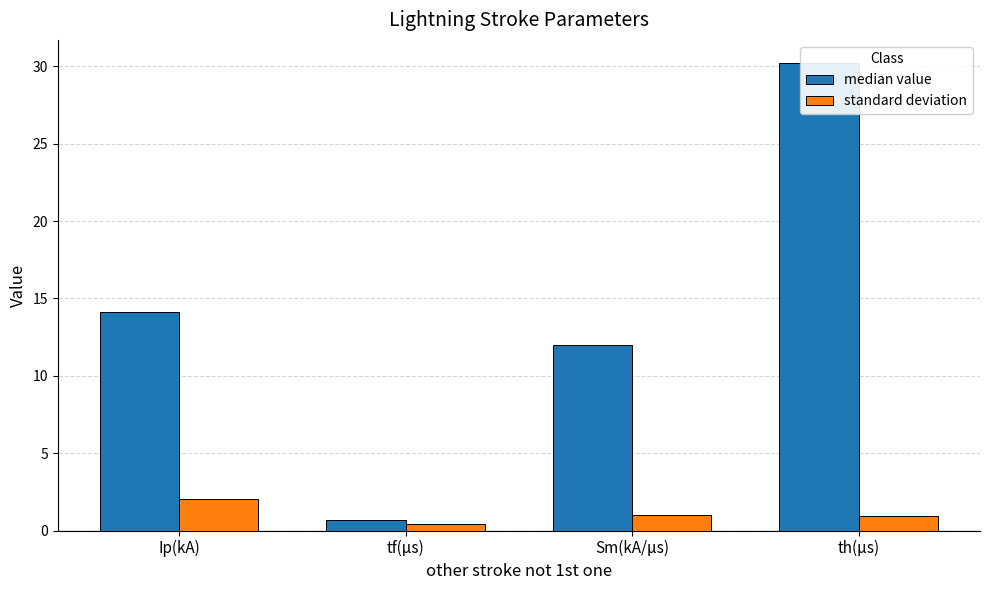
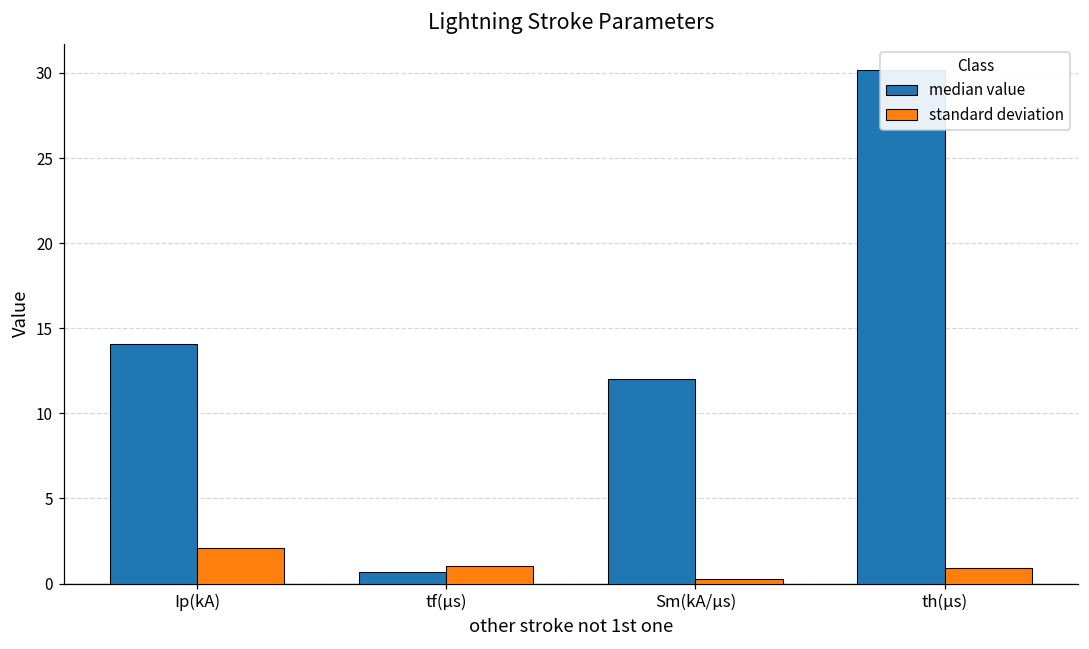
standard deviation, tf(μs): 0.4 -> 1.0
standard deviation, Sm(kA/μs): 1.0 -> 0.3
